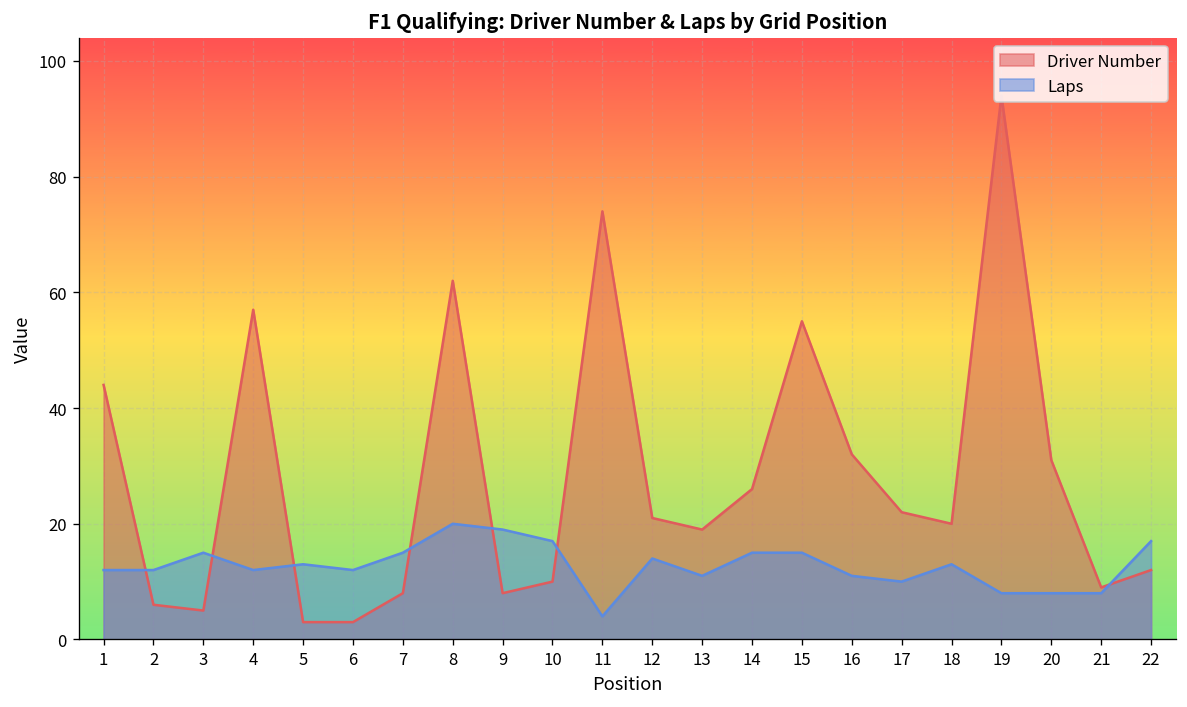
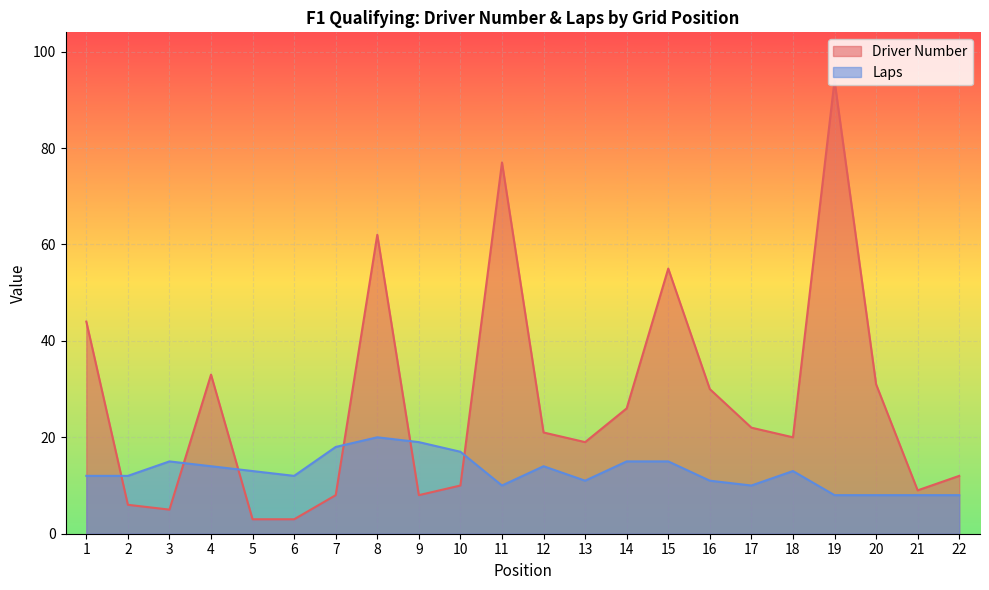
Driver Number, 4: 57 -> 33
Laps, 4: 12 -> 14
Laps, 7: 15 -> 18
Driver Number, 11: 74 -> 77
Laps, 11: 4 -> 10
Driver Number, 16: 32 -> 30
Laps, 22: 17 -> 8
